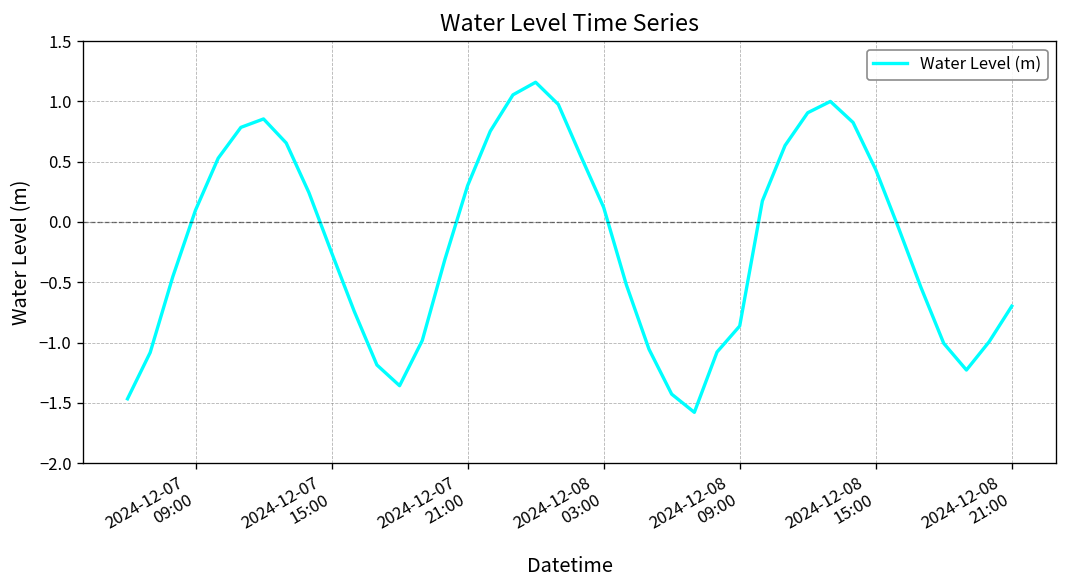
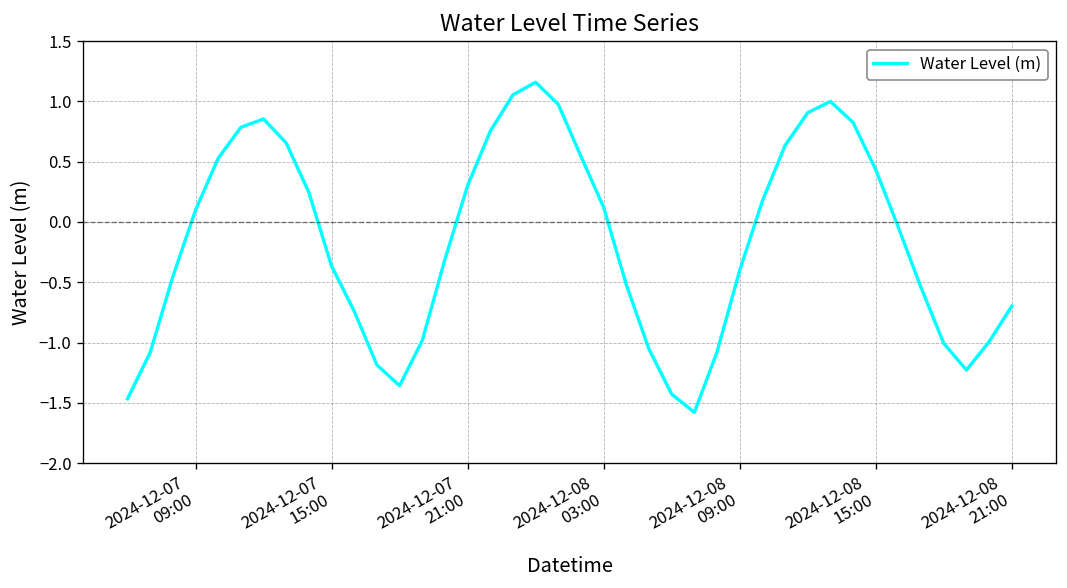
2024-12-07 15:00: -0.25 -> -0.37
2024-12-08 09:00: -0.86 -> -0.40
